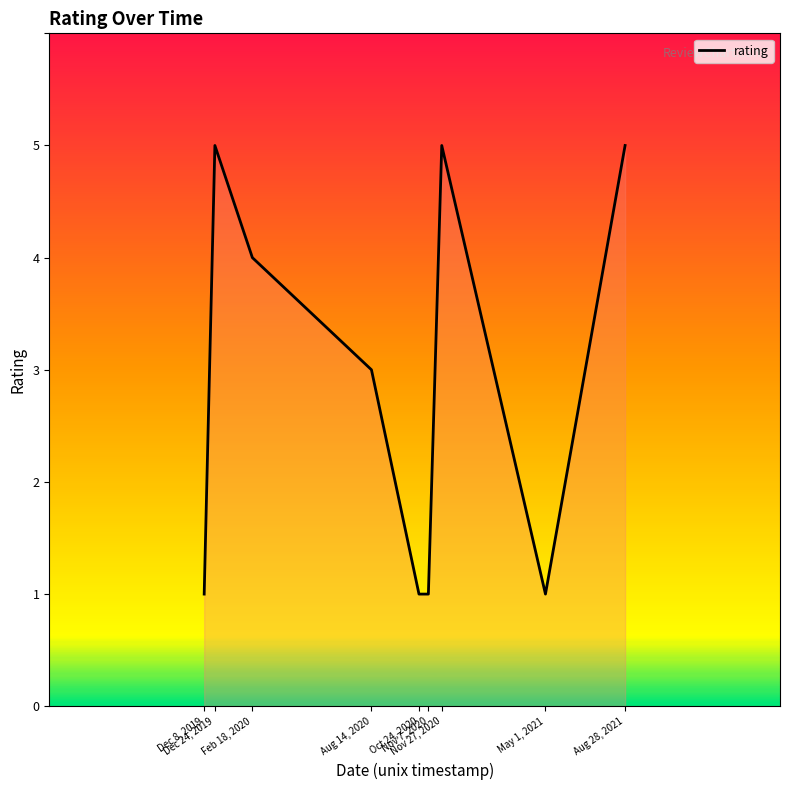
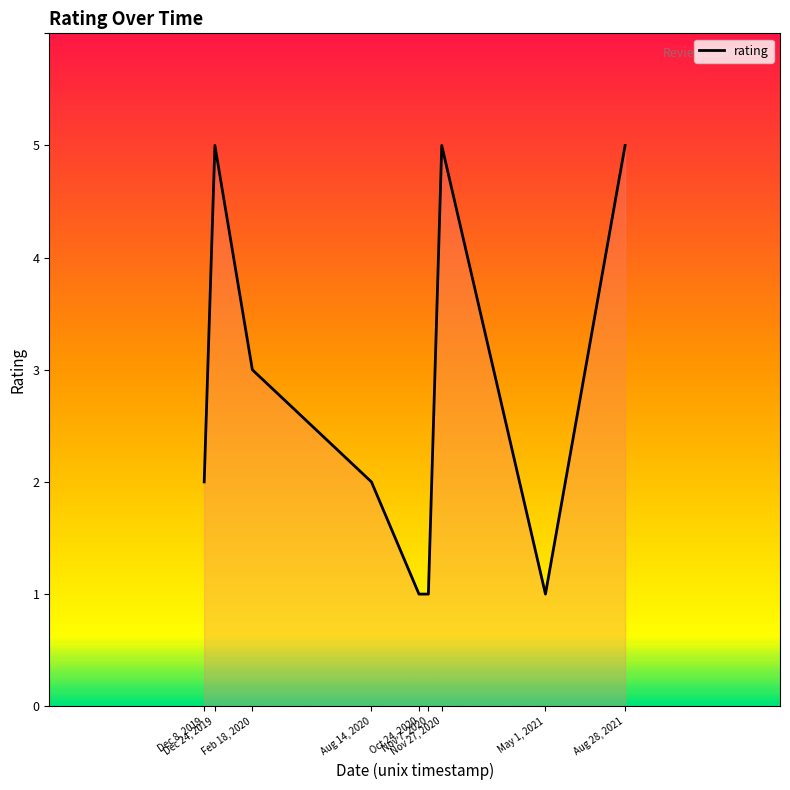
Dec 8, 2019: 1 -> 2
Feb 18, 2020: 4 -> 3
Aug 14, 2020: 3 -> 2
